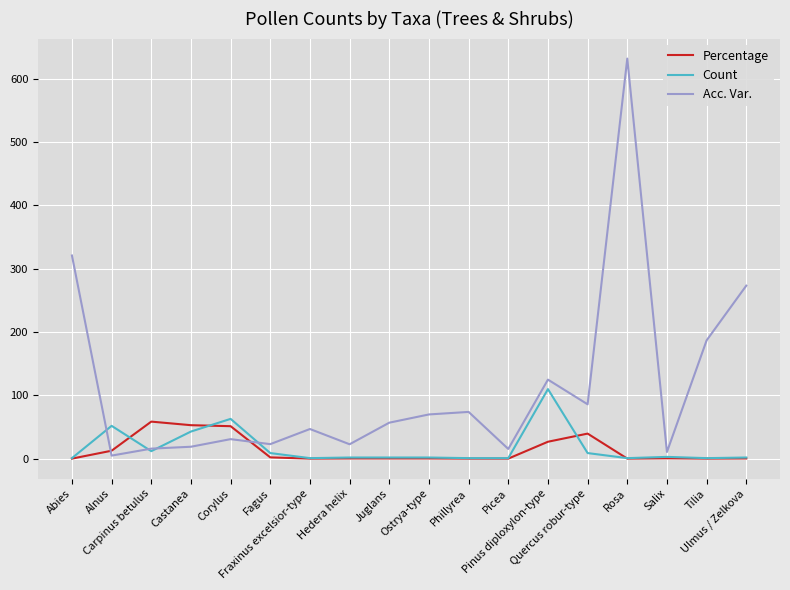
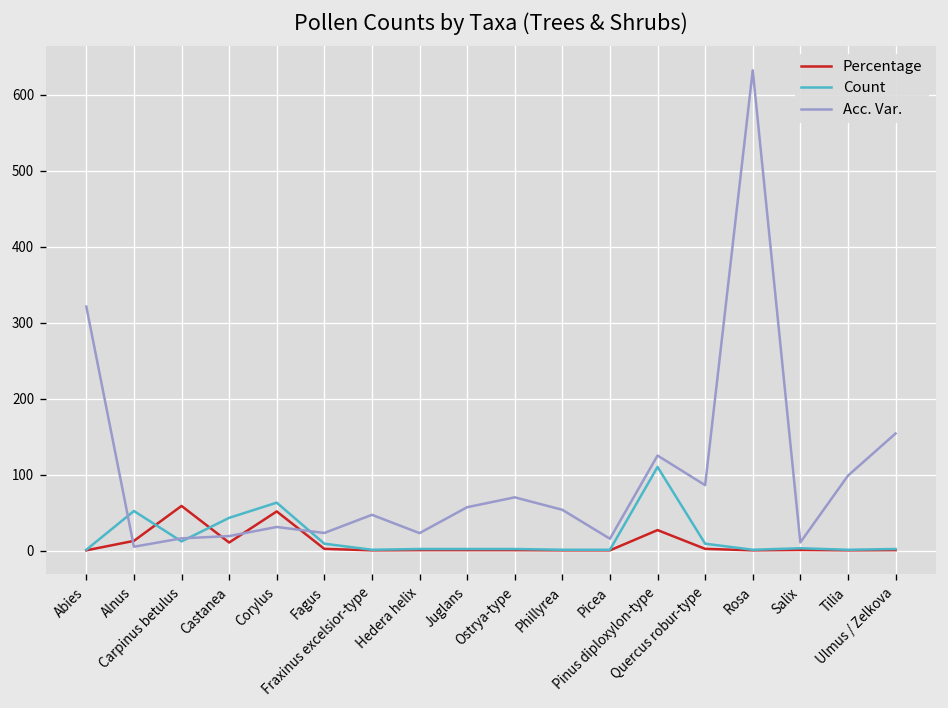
Percentage, Castanea: 50 -> 10
Acc. Var., Phillyrea: 70 -> 50
Percentage, Quercus robur-type: 40 -> 0
Acc. Var., Tilia: 190 -> 100
Acc. Var., Ulmus / Zelkova: 270 -> 150
